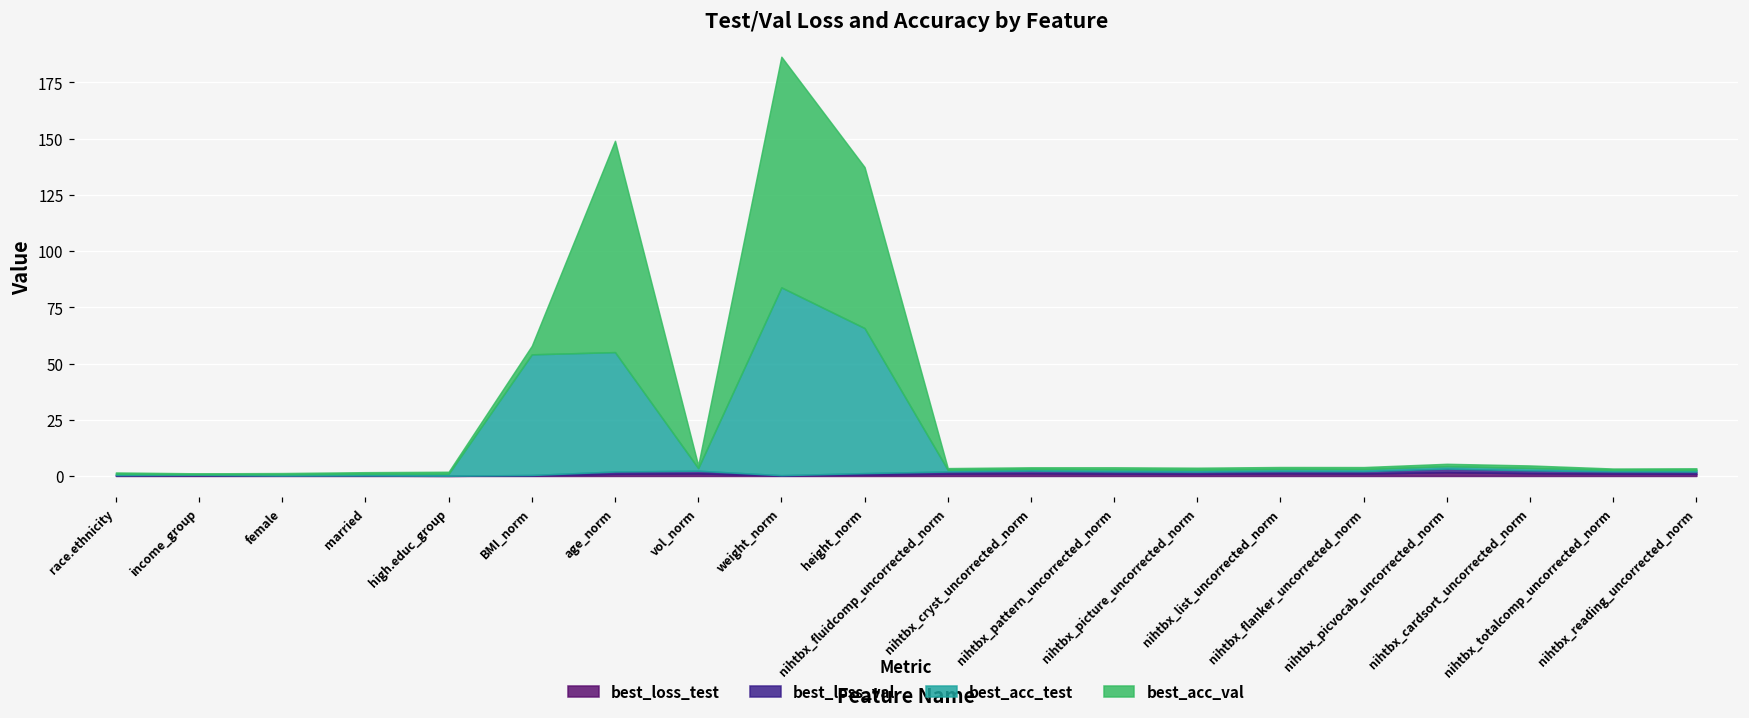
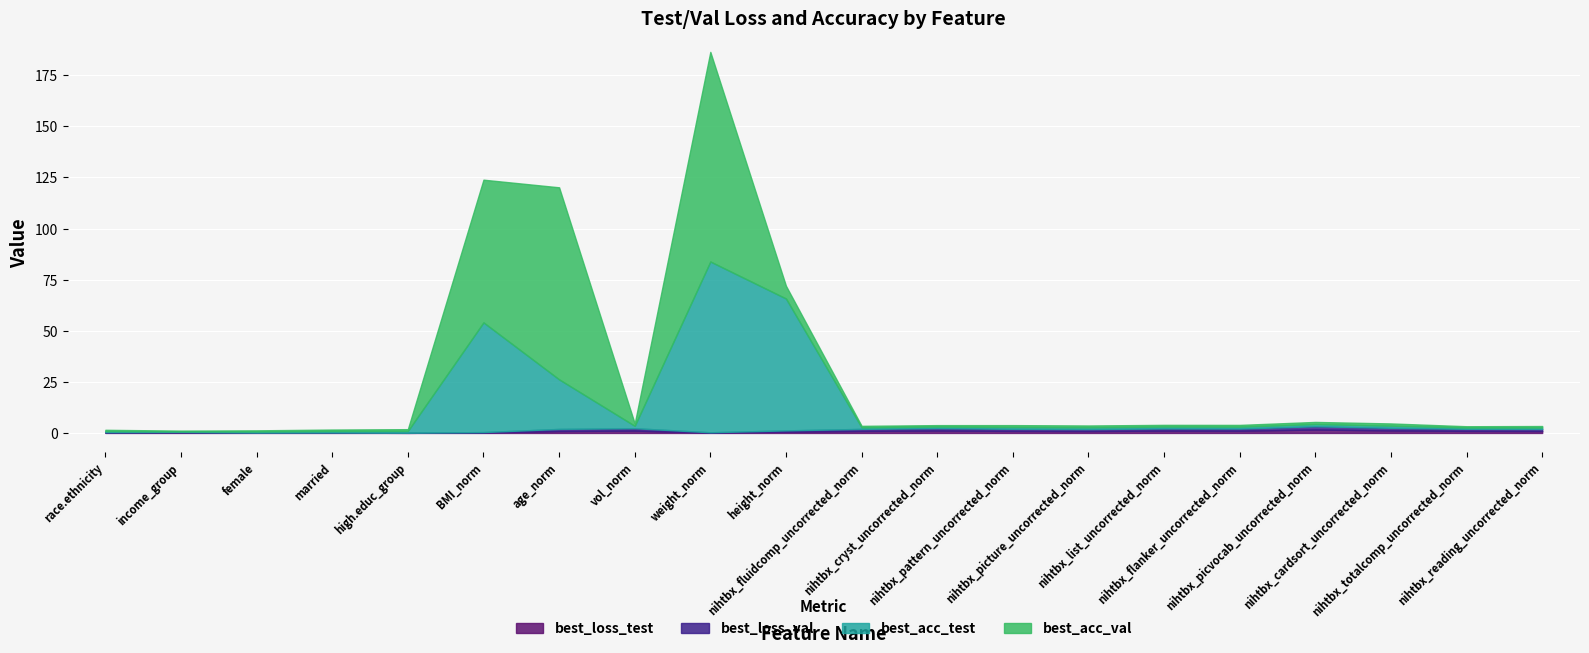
best_acc_val, BMI_norm: 4 -> 70
best_acc_test, age_norm: 53 -> 24
best_acc_val, height_norm: 72 -> 6
